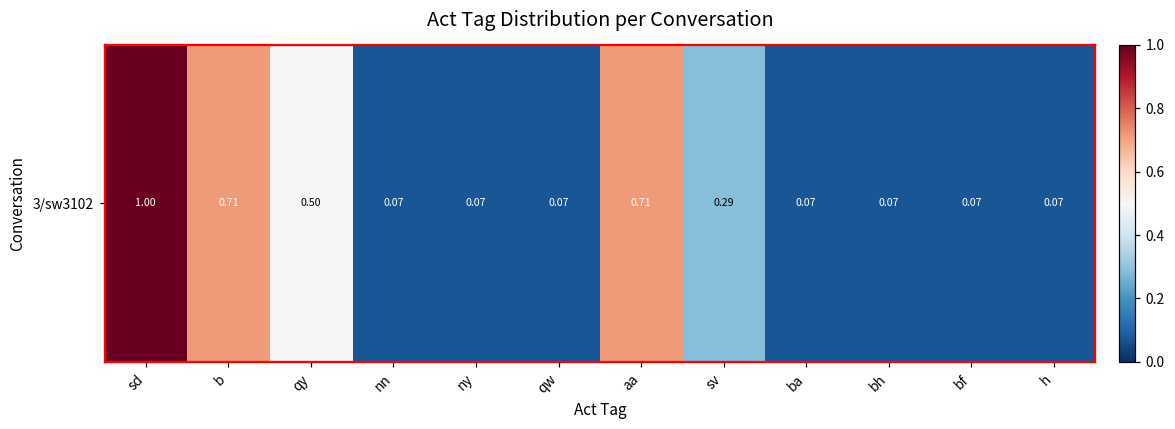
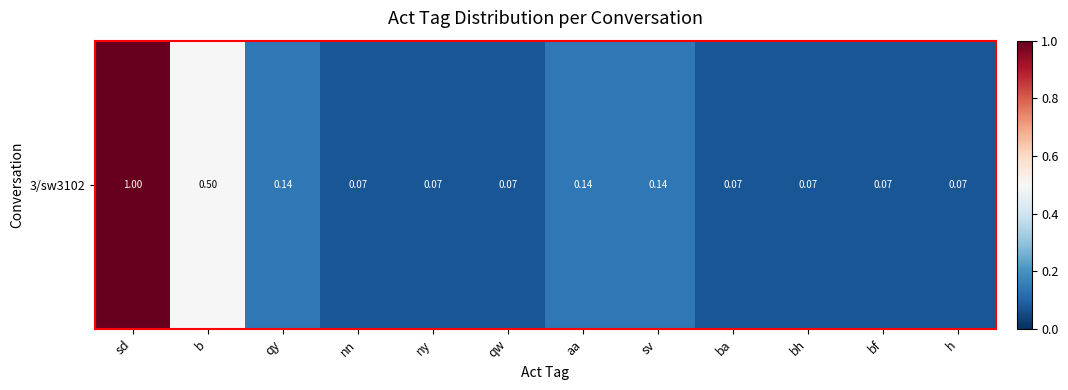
3/sw3102, b: 0.71 -> 0.50
3/sw3102, qy: 0.50 -> 0.14
3/sw3102, aa: 0.71 -> 0.14
3/sw3102, sv: 0.29 -> 0.14
